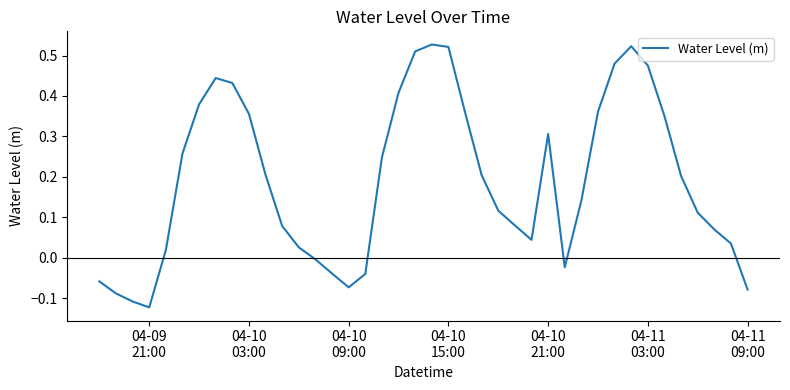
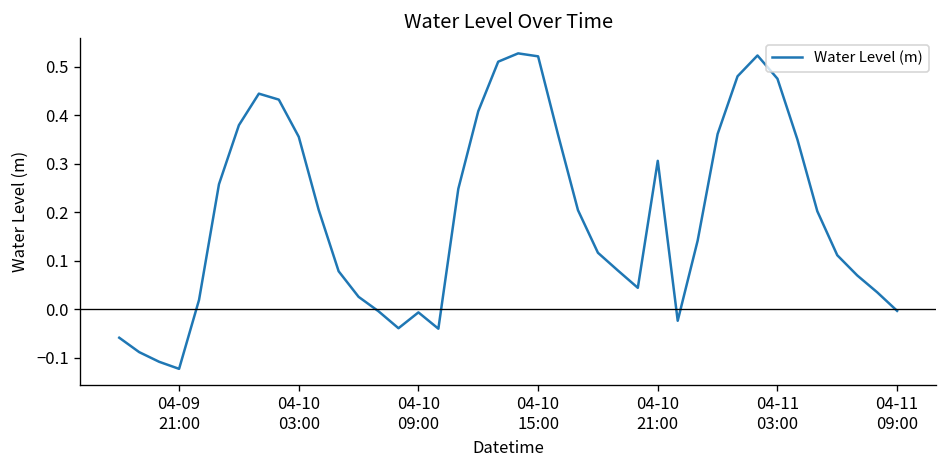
04-10 09:00: -0.07 -> -0.01
04-11 09:00: -0.08 -> 0.00
